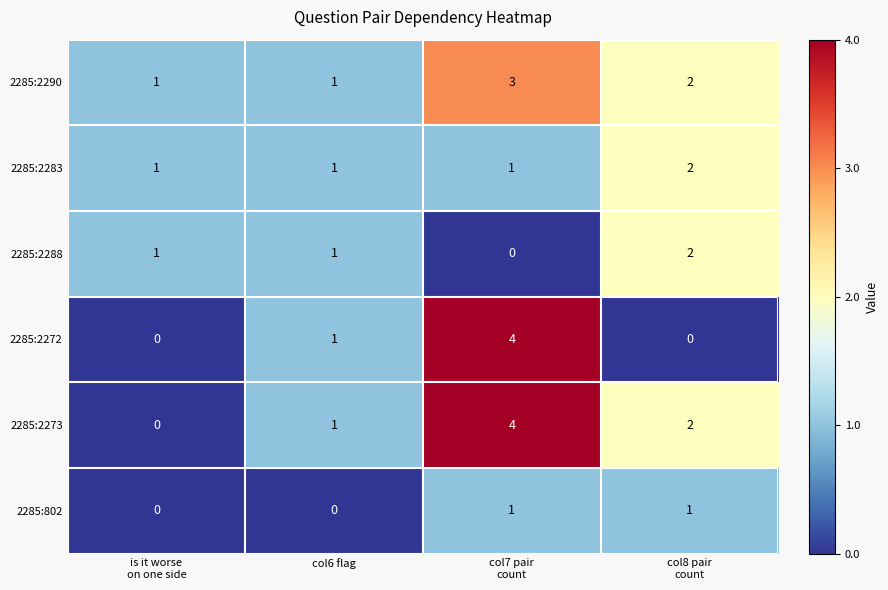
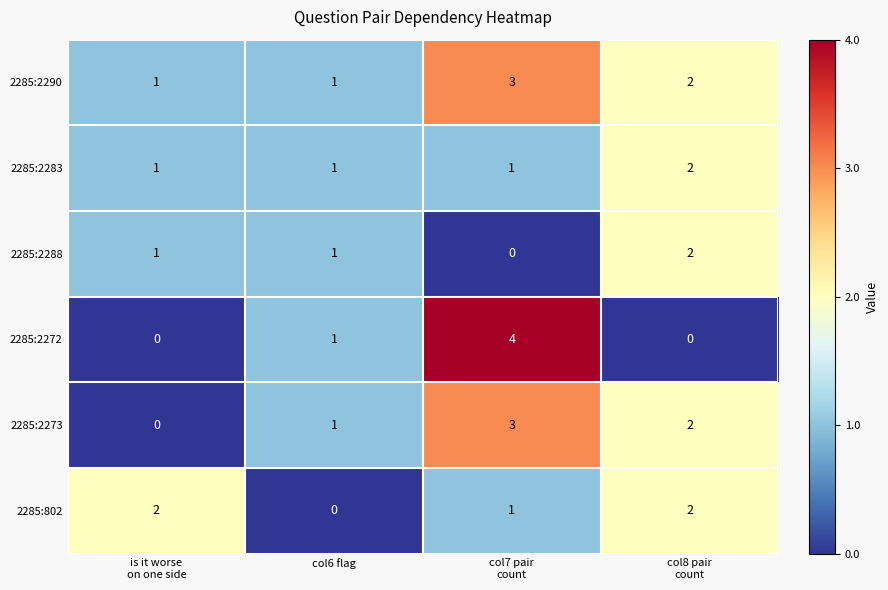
2285:2273, col7 pair count: 4 -> 3
2285:802, is it worse on one side: 0 -> 2
2285:802, col8 pair count: 1 -> 2
